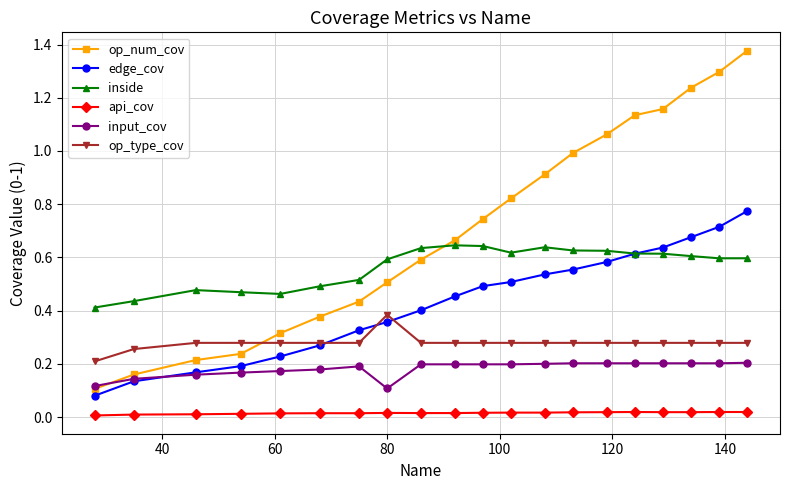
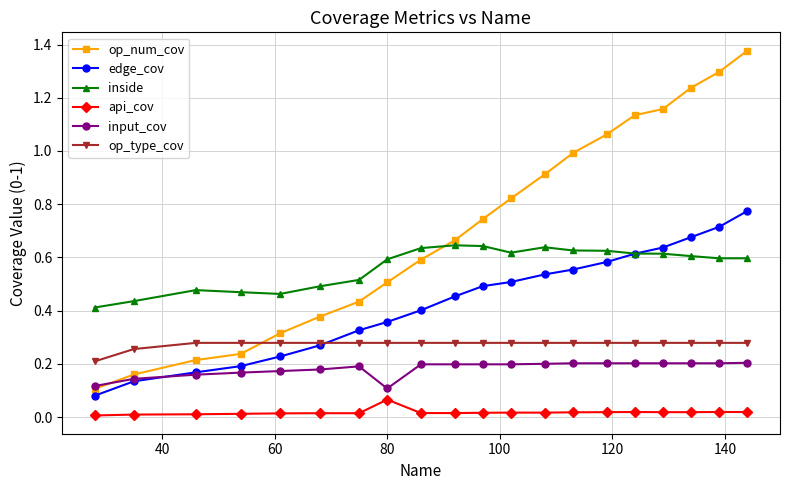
api_cov, 80: 0.02 -> 0.07
op_type_cov, 80: 0.38 -> 0.28
